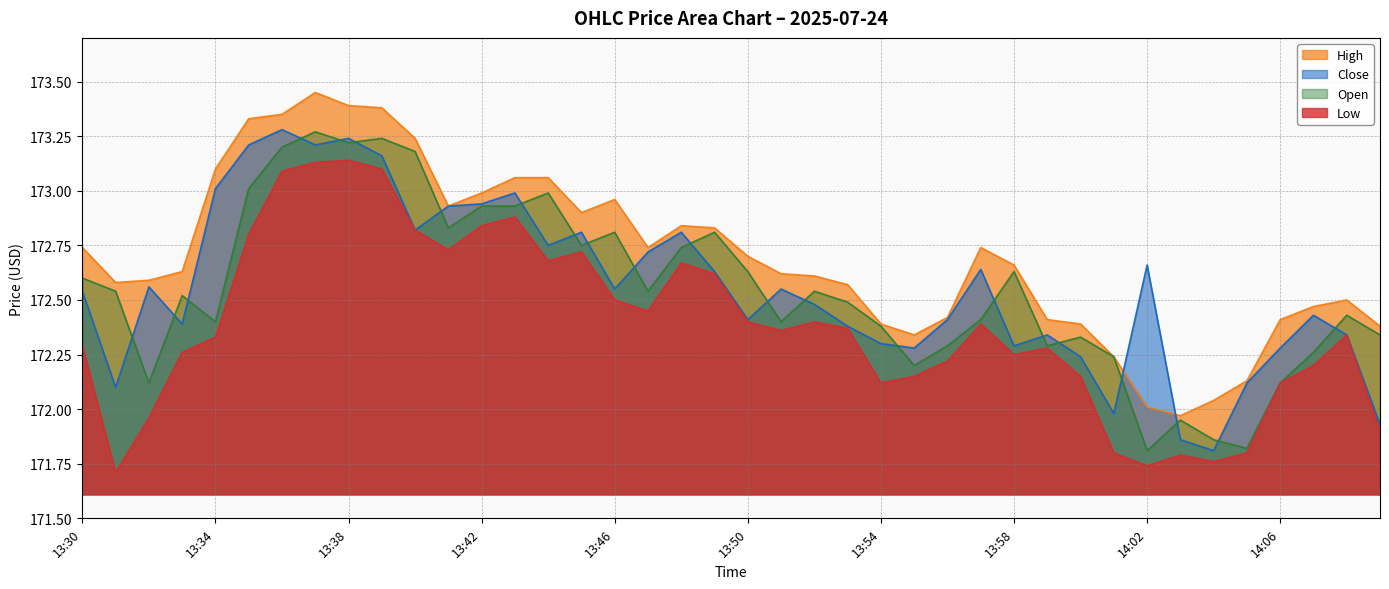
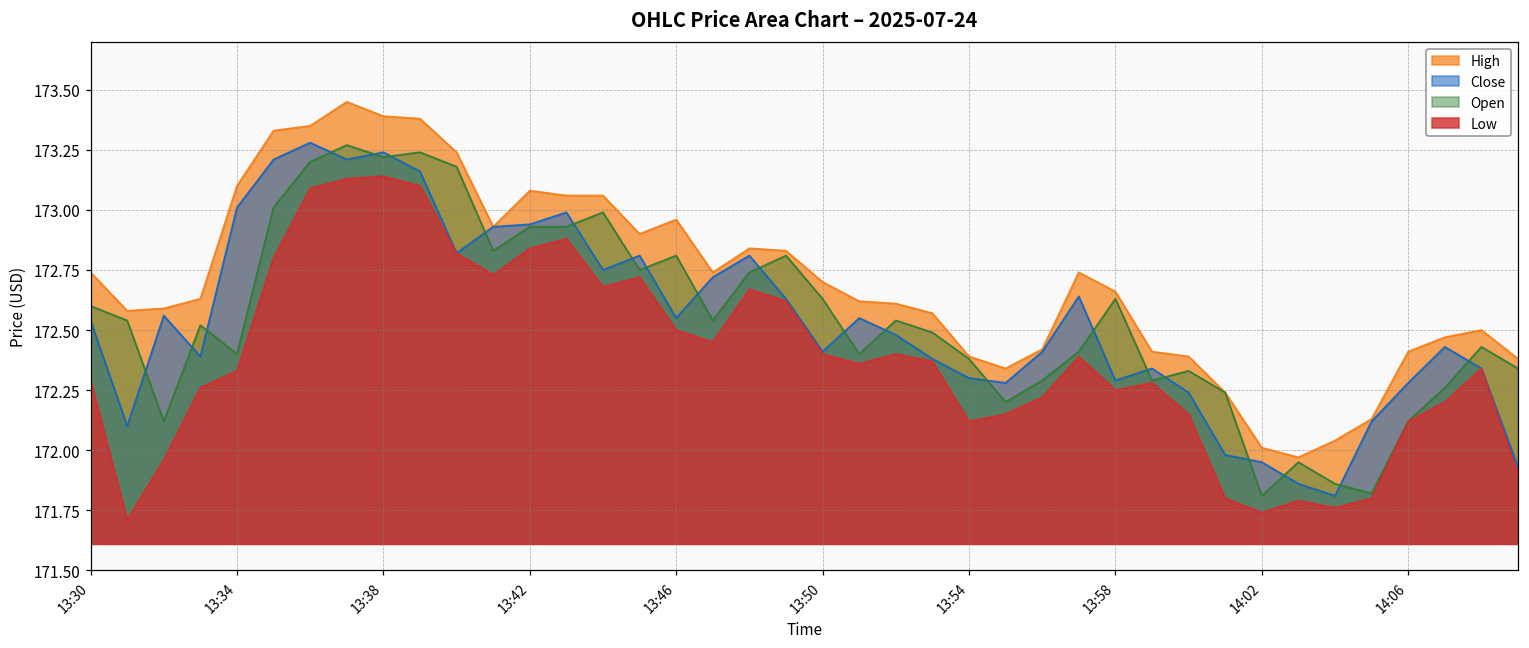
High, 13:42: 172.99 -> 173.08
Close, 14:02: 172.66 -> 171.95
